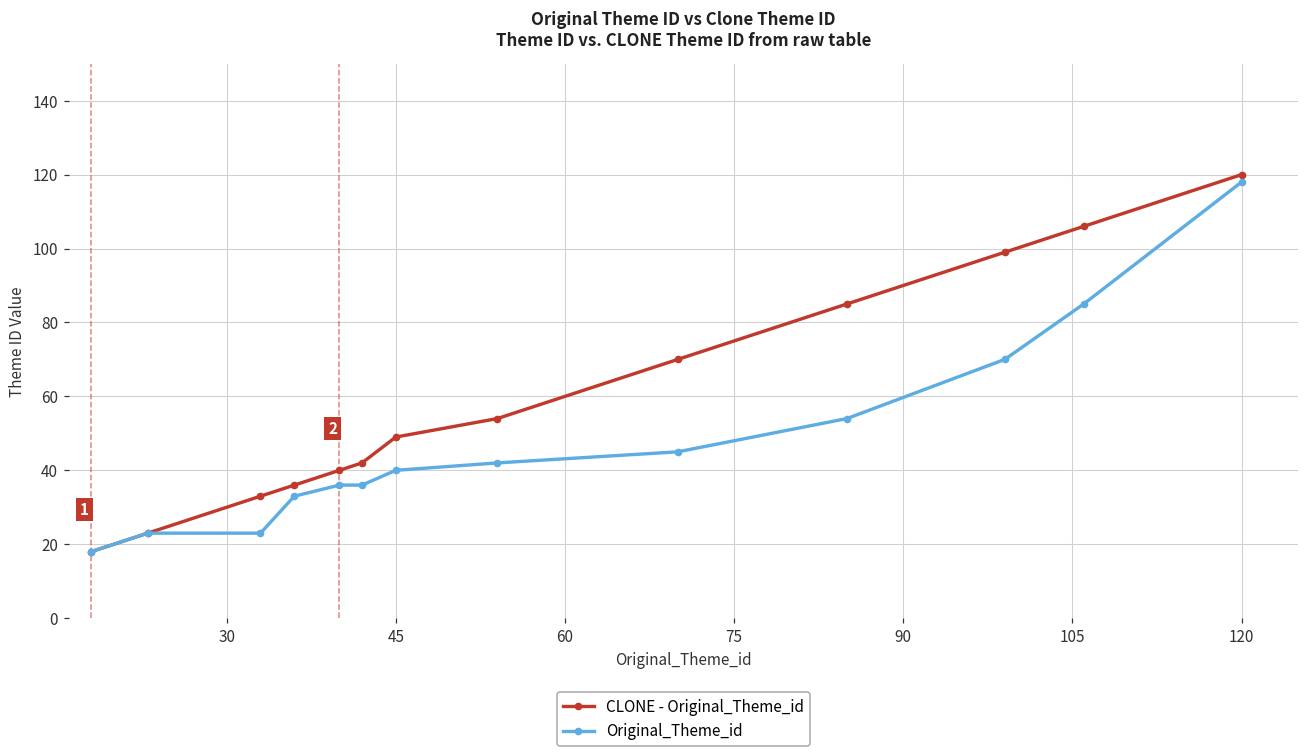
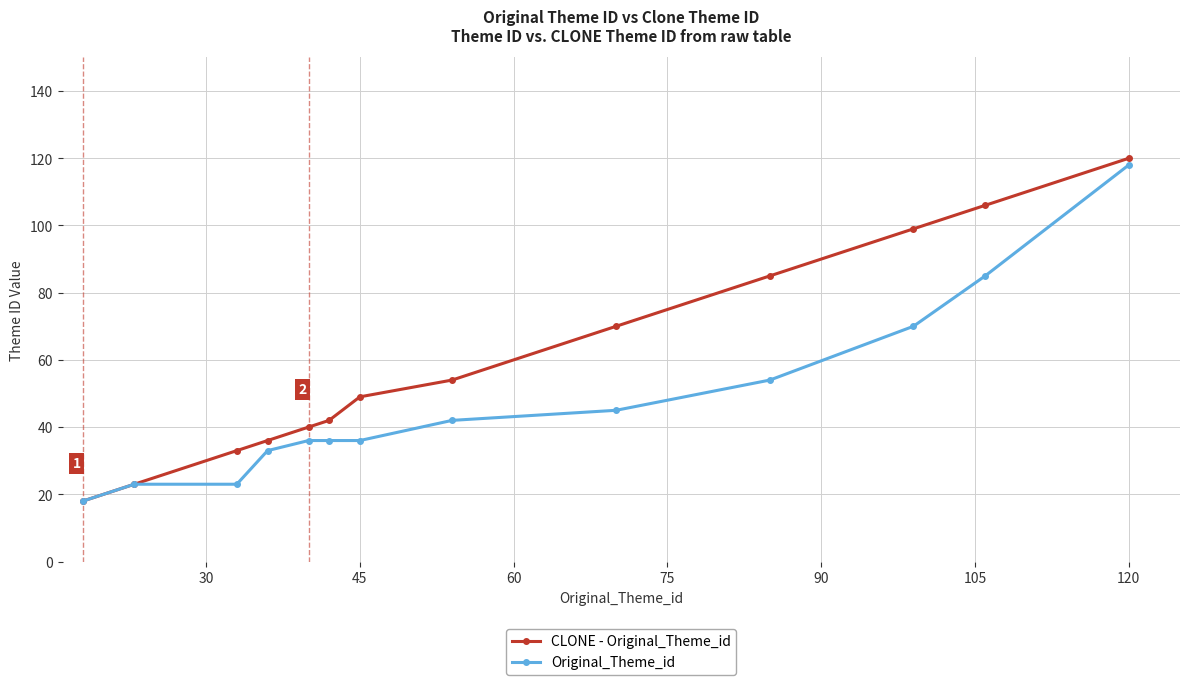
Original_Theme_id, 45: 40 -> 36
